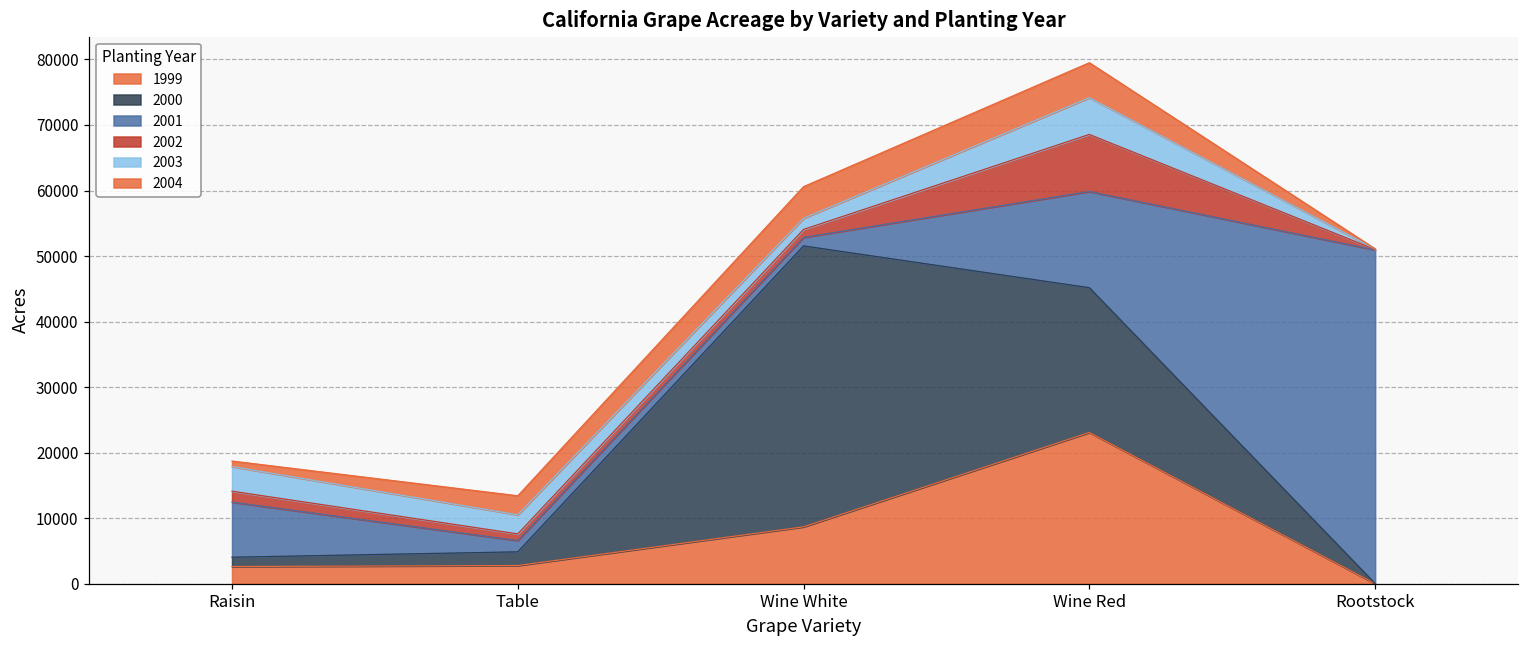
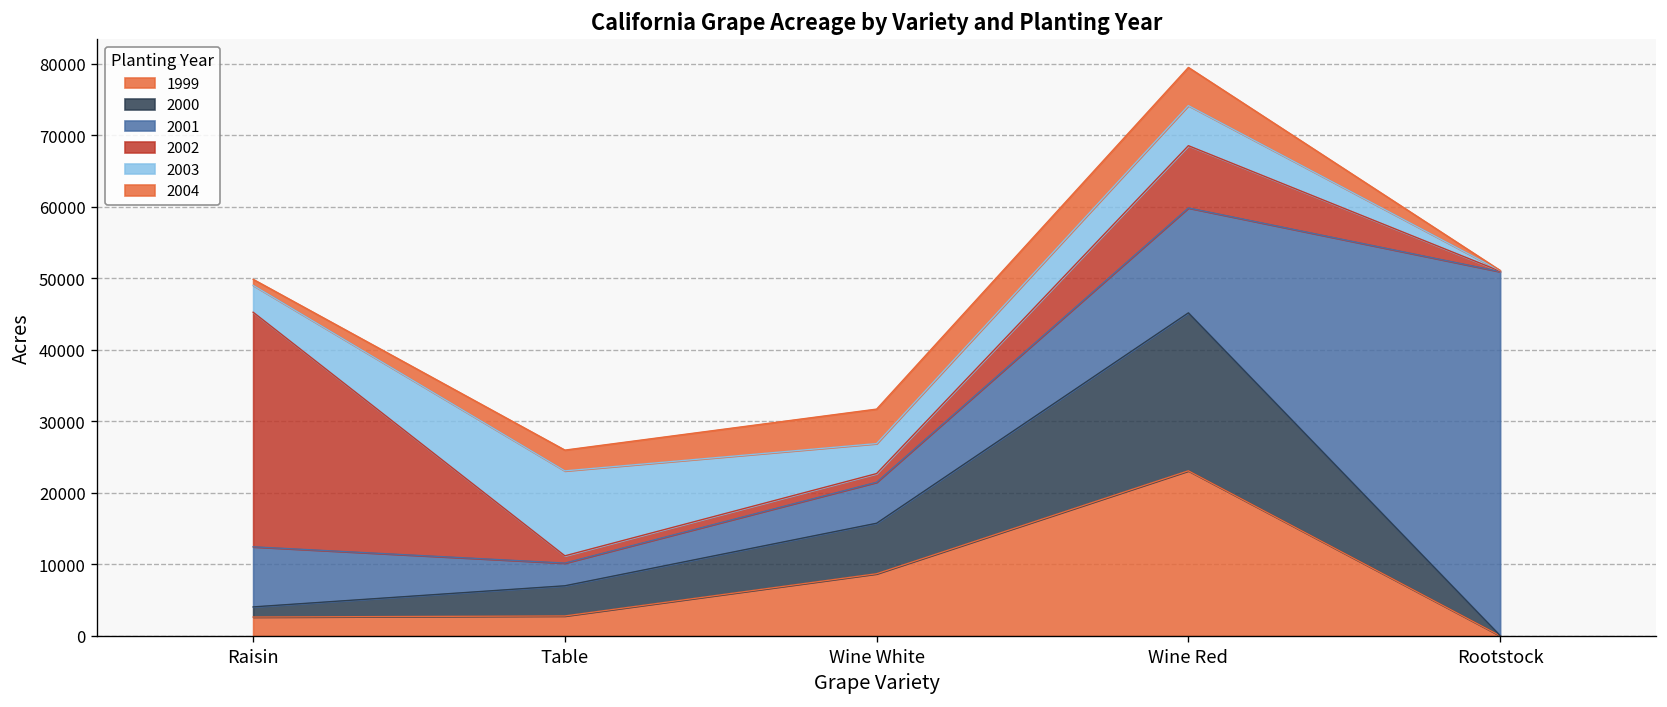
2002, Raisin: 2000 -> 33000
2000, Table: 2000 -> 4000
2001, Table: 2000 -> 3000
2003, Table: 3000 -> 12000
2000, Wine White: 43000 -> 7000
2001, Wine White: 1000 -> 6000
2003, Wine White: 2000 -> 4000
